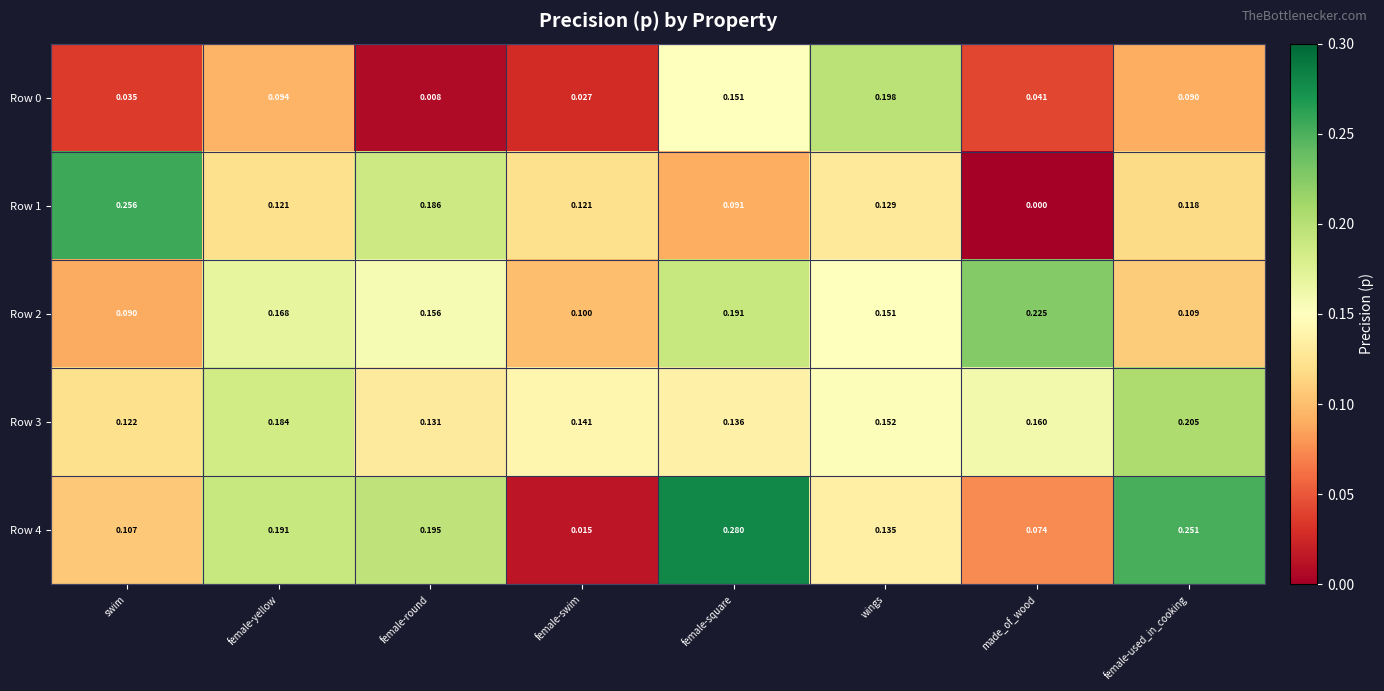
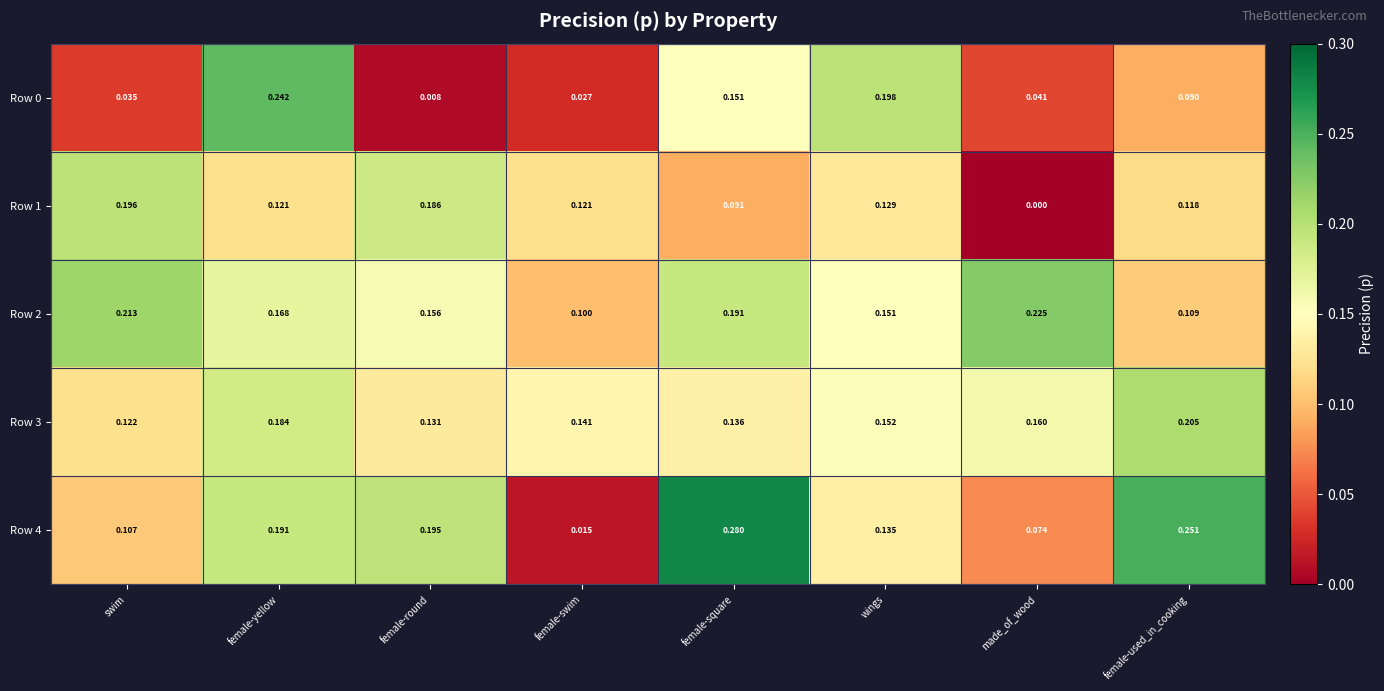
Row 0, female-yellow: 0.094 -> 0.242
Row 1, swim: 0.256 -> 0.196
Row 2, swim: 0.090 -> 0.213
